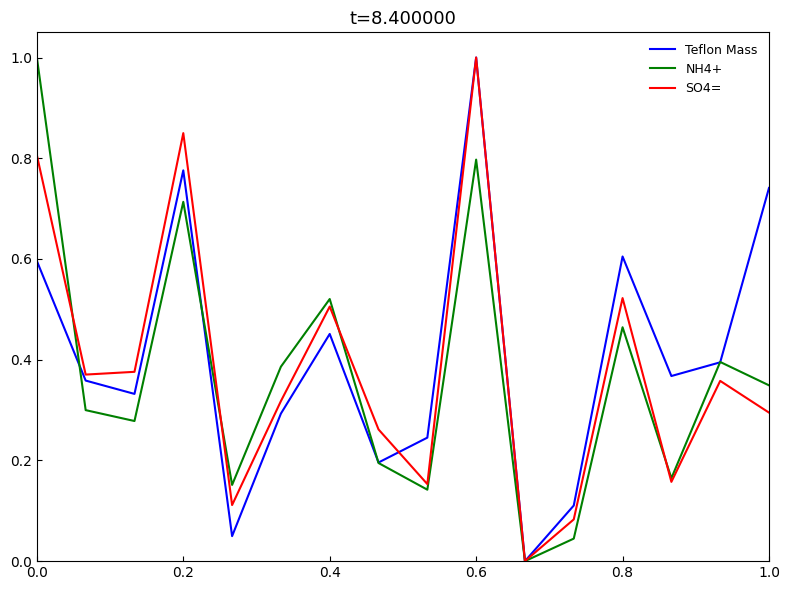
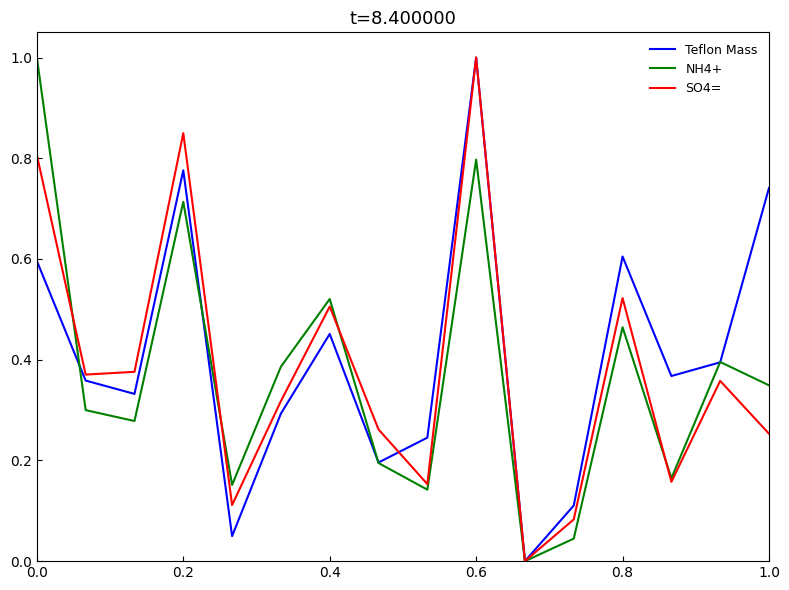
SO4=, 1.0: 0.29 -> 0.25
